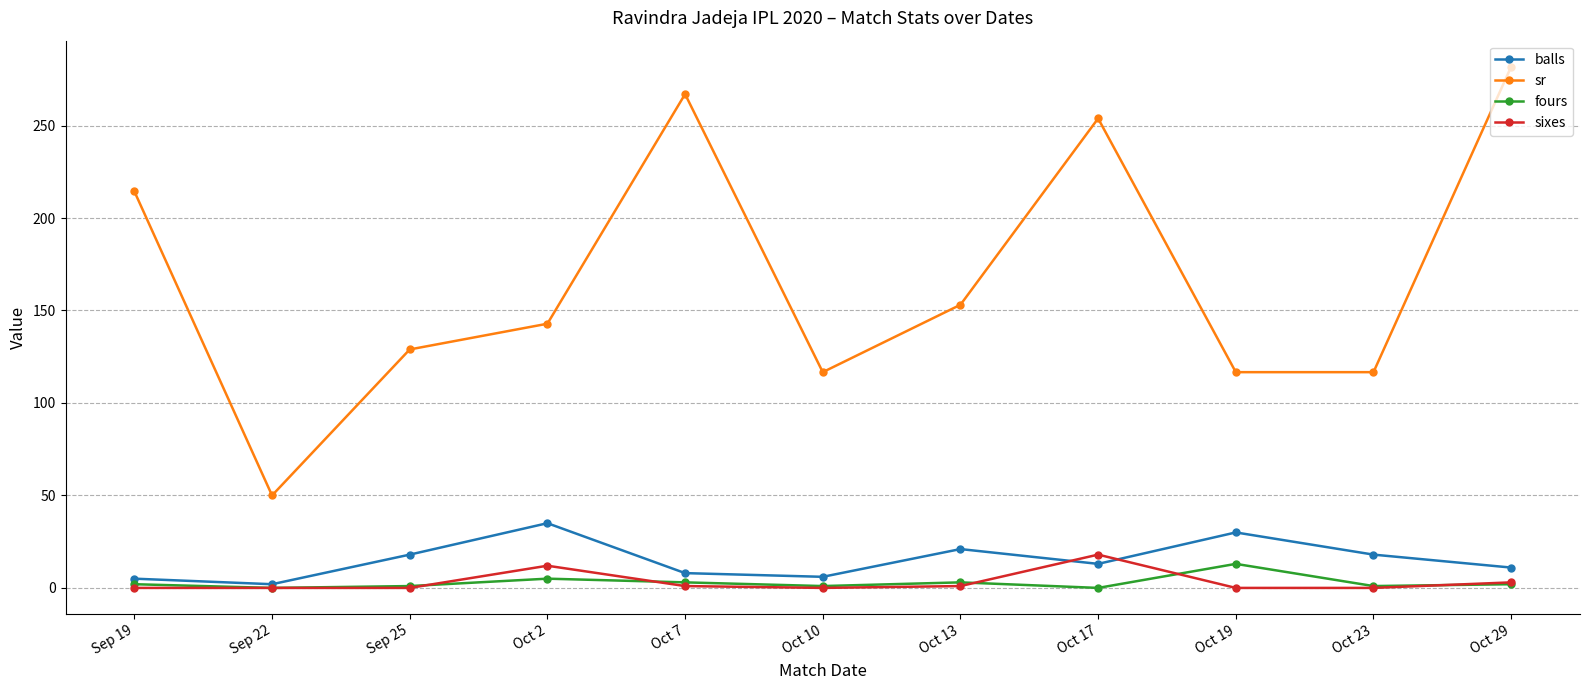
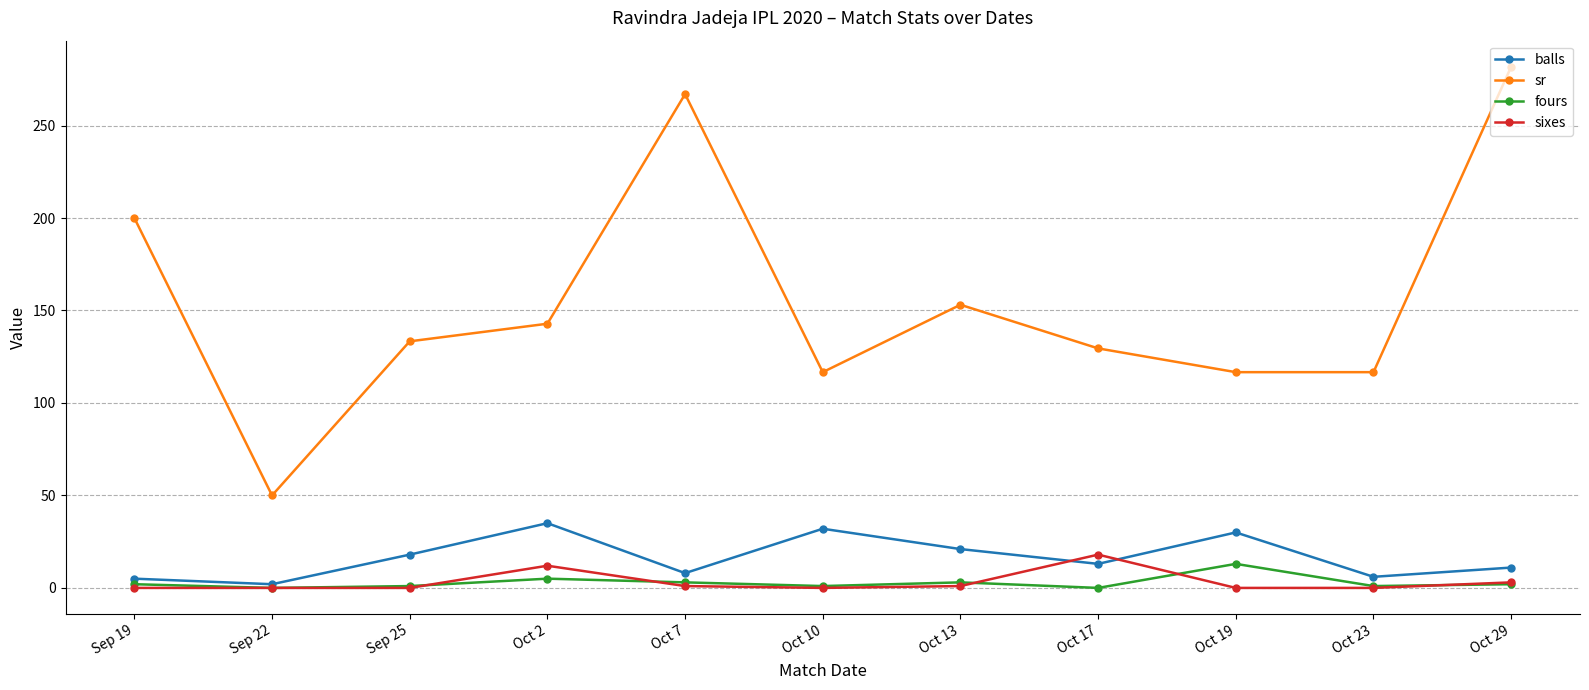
sr, Sep 19: 214 -> 200
sr, Sep 25: 129 -> 133
balls, Oct 10: 6 -> 32
sr, Oct 17: 254 -> 130
balls, Oct 23: 18 -> 6
